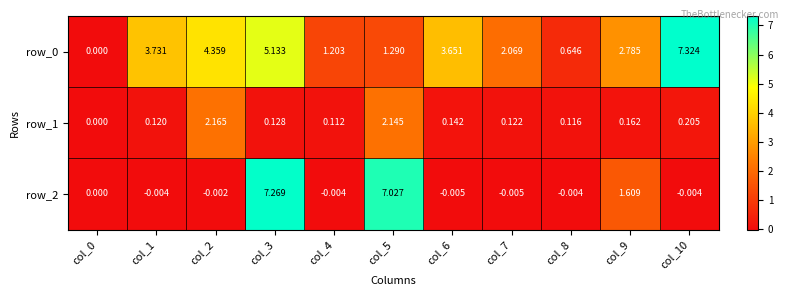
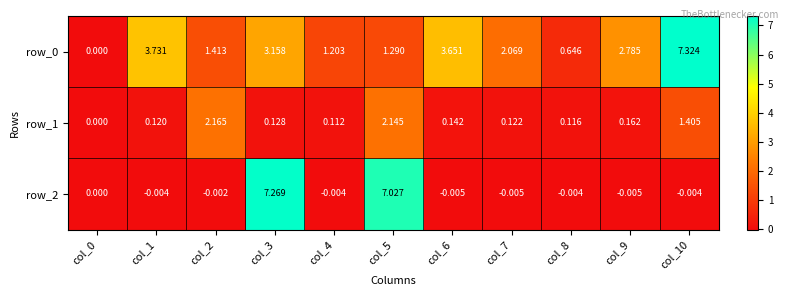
row_0, col_2: 4.359 -> 1.413
row_0, col_3: 5.133 -> 3.158
row_1, col_10: 0.205 -> 1.405
row_2, col_9: 1.609 -> -0.005
